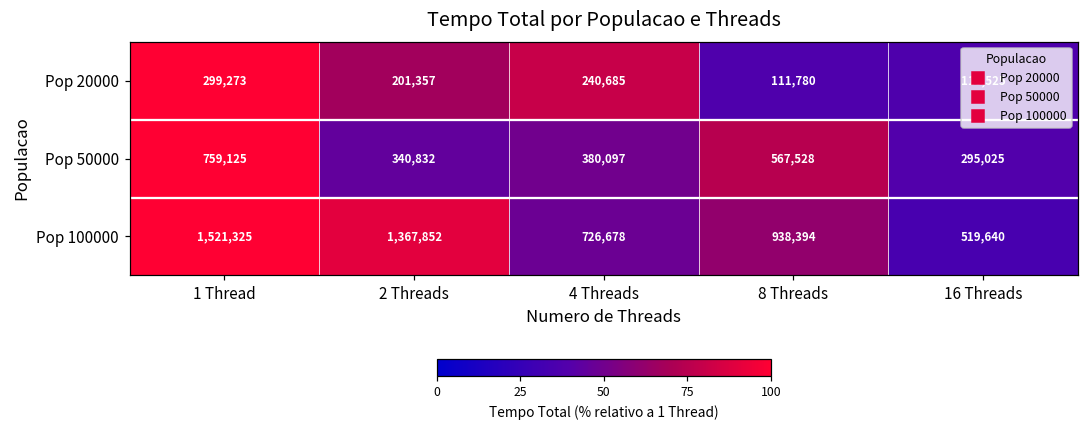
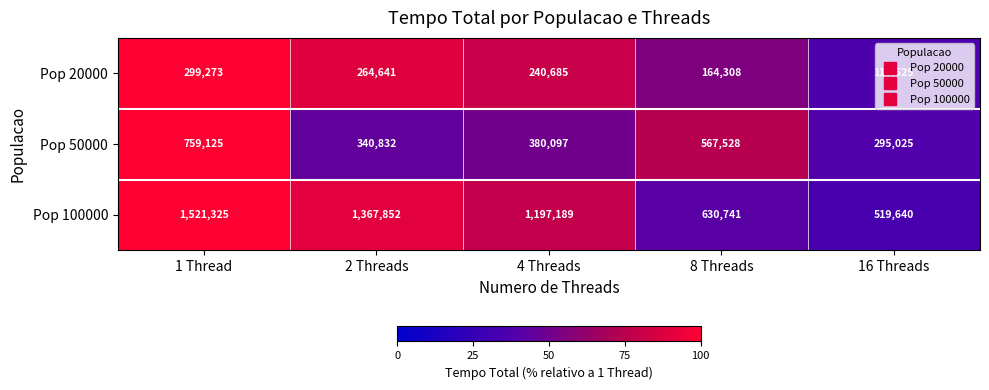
Pop 20000, 2 Threads: 201,357 -> 264,641
Pop 20000, 8 Threads: 111,780 -> 164,308
Pop 100000, 4 Threads: 726,678 -> 1,197,189
Pop 100000, 8 Threads: 938,394 -> 630,741
